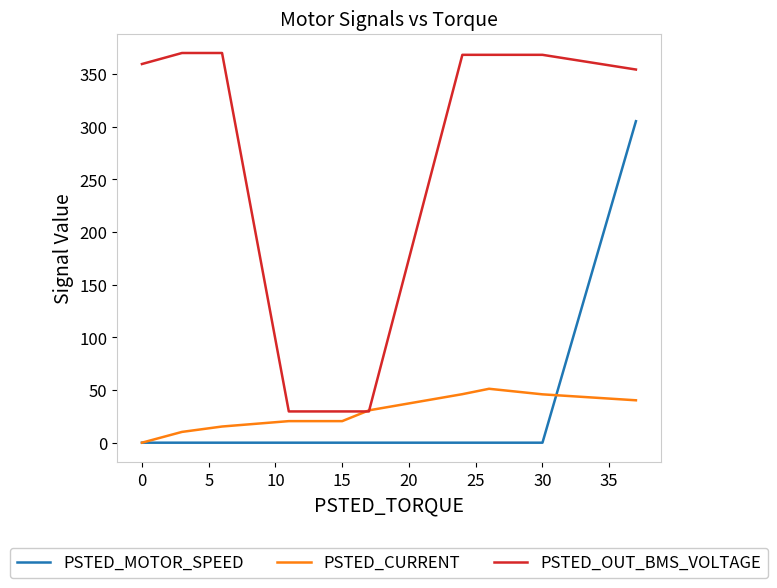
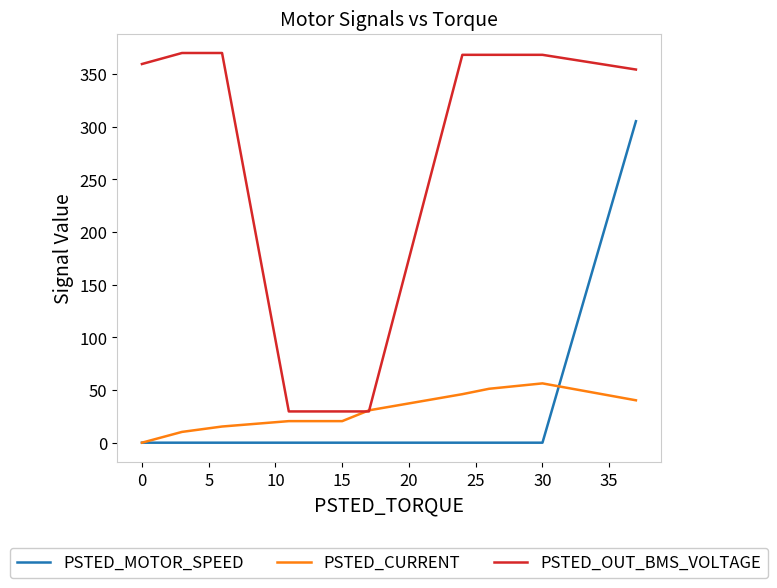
PSTED_CURRENT, 30: 46 -> 56
